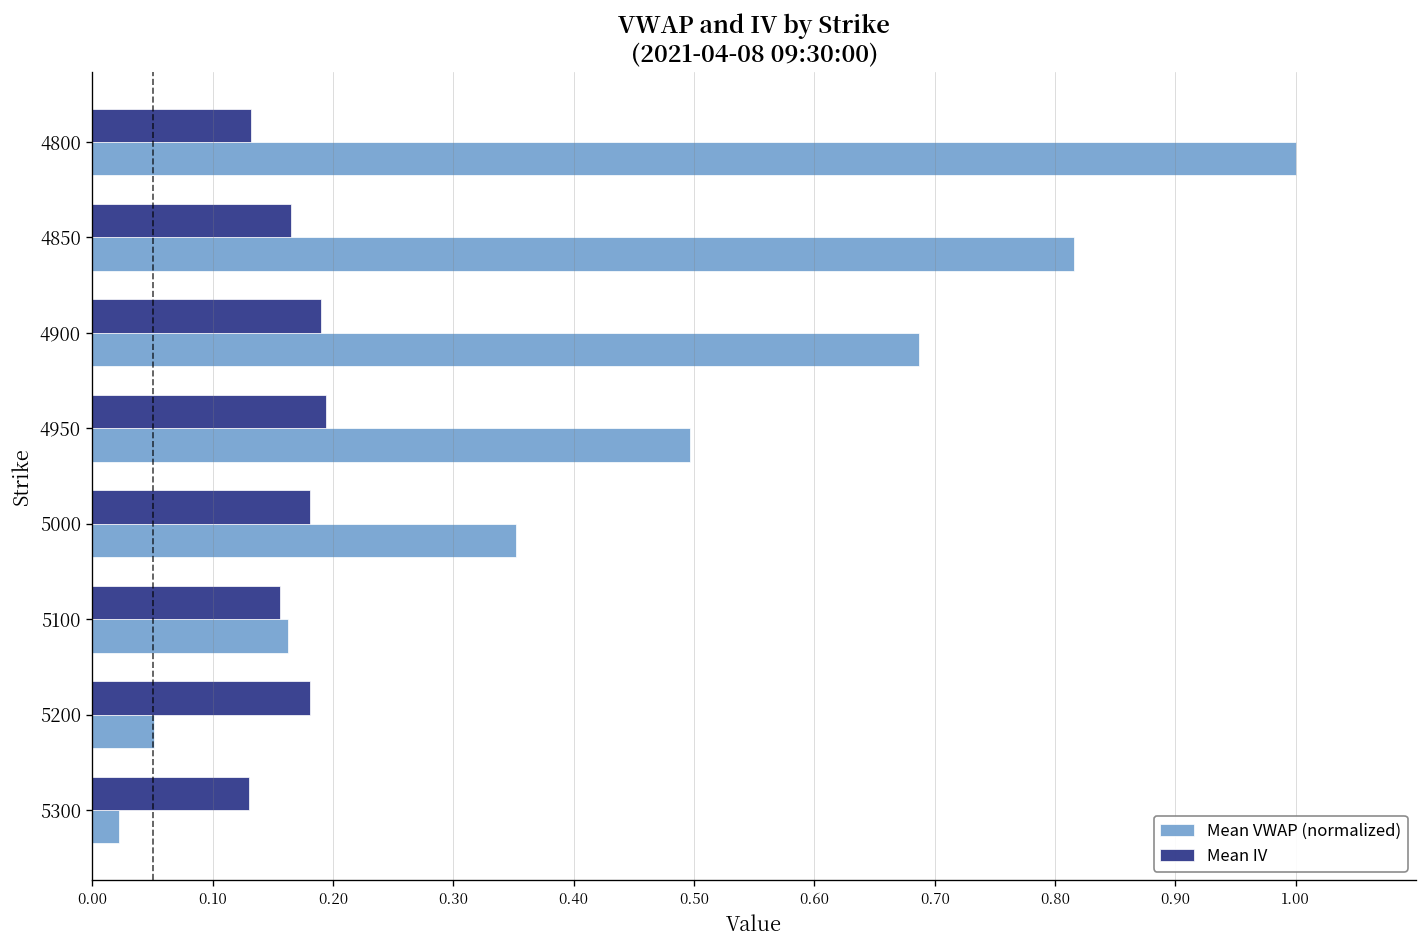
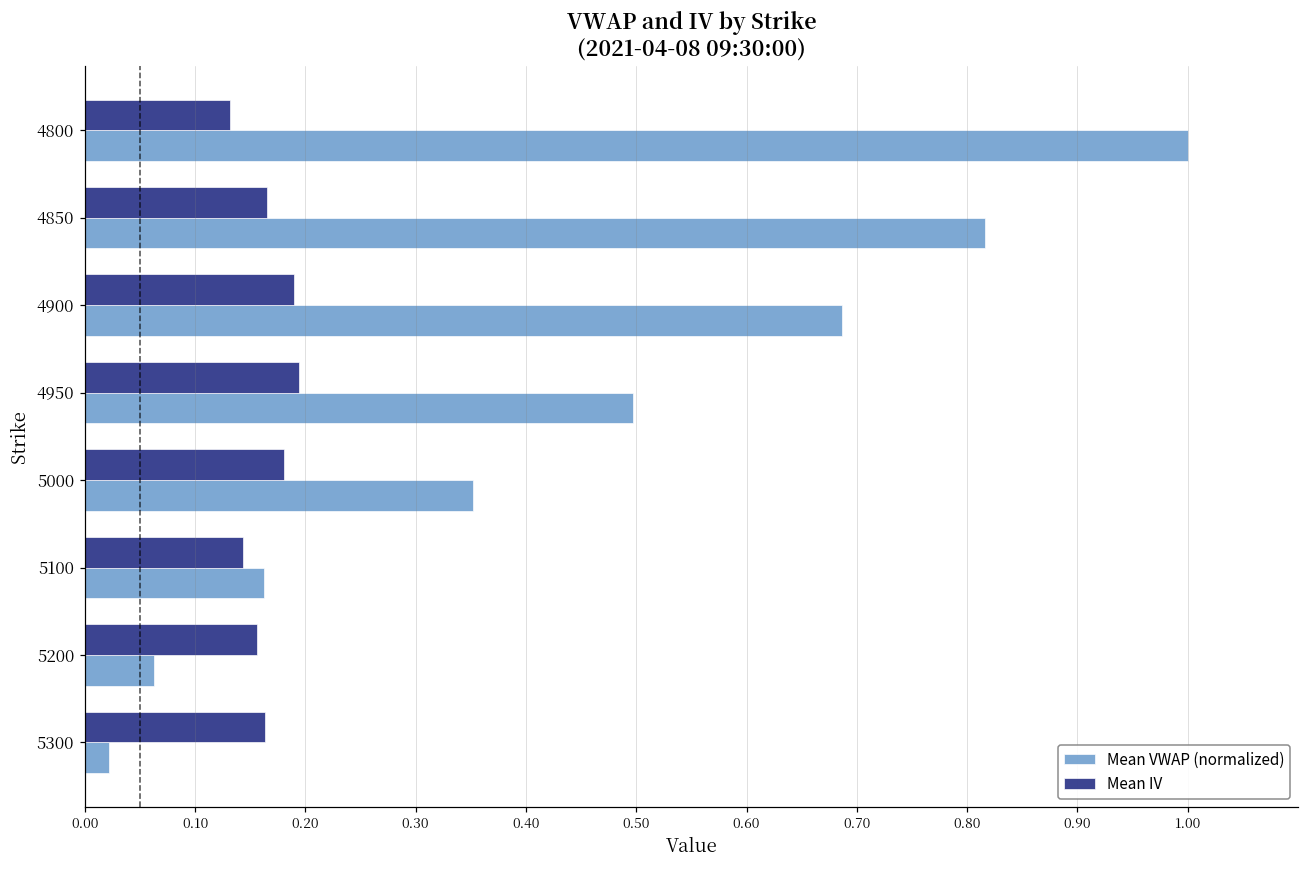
Mean IV, 5100: 0.156 -> 0.143
Mean IV, 5200: 0.181 -> 0.156
Mean VWAP (normalized), 5200: 0.051 -> 0.063
Mean IV, 5300: 0.130 -> 0.163
